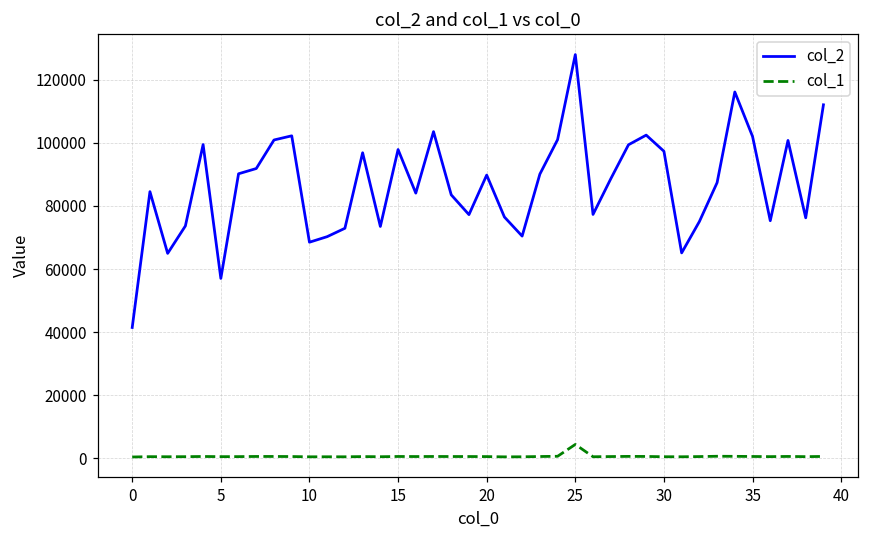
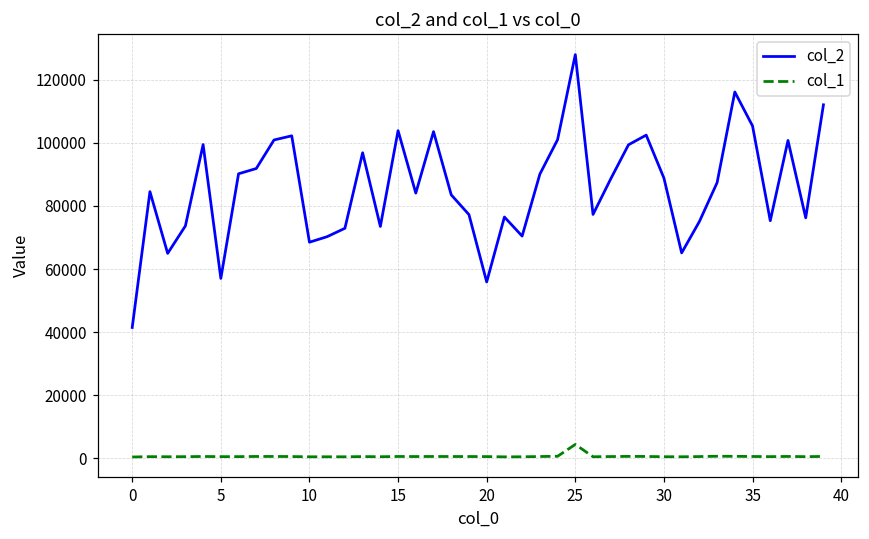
col_2, 15: 98000 -> 104000
col_2, 20: 90000 -> 56000
col_2, 30: 97000 -> 89000
col_2, 35: 102000 -> 105000
